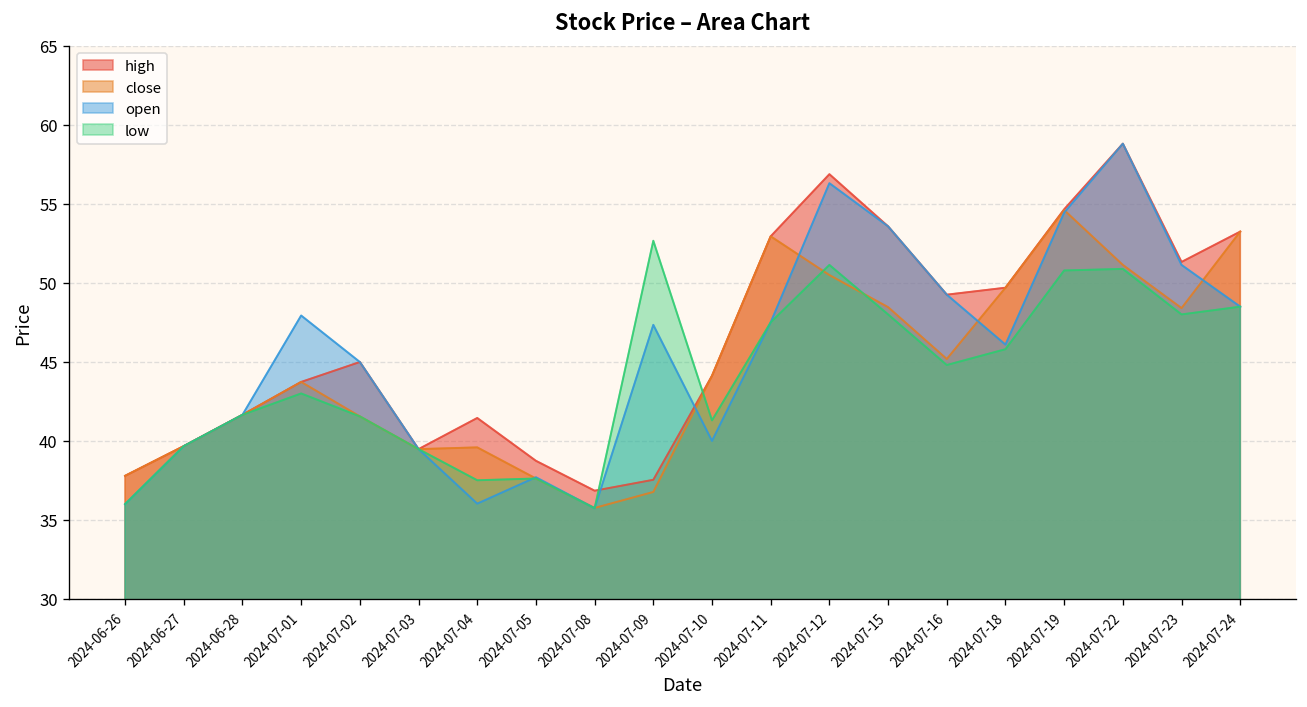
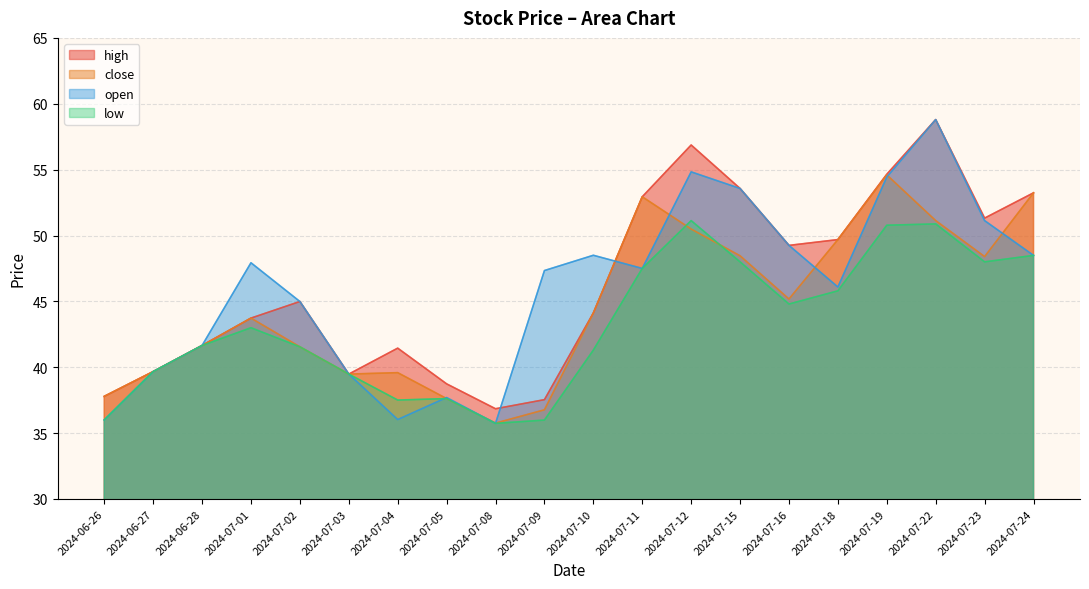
low, 2024-07-09: 52.7 -> 36.0
open, 2024-07-10: 40.0 -> 48.5
open, 2024-07-12: 56.3 -> 54.8
